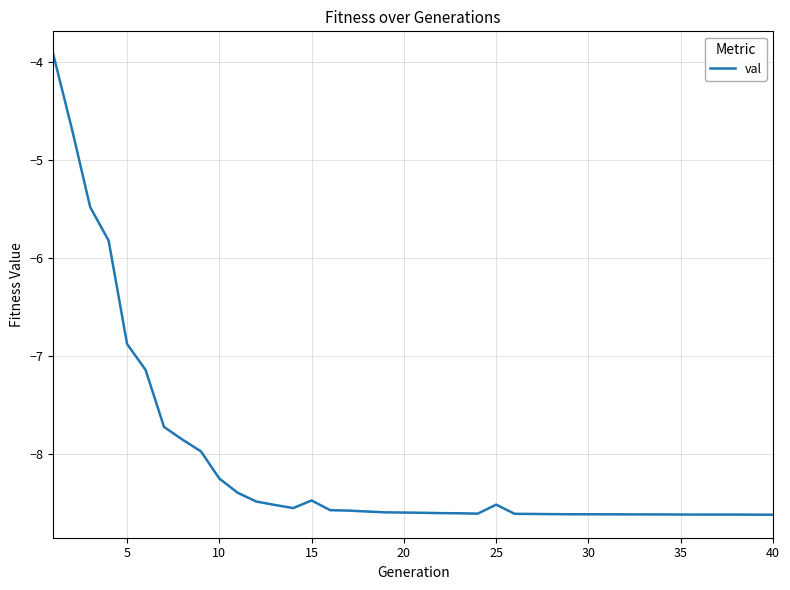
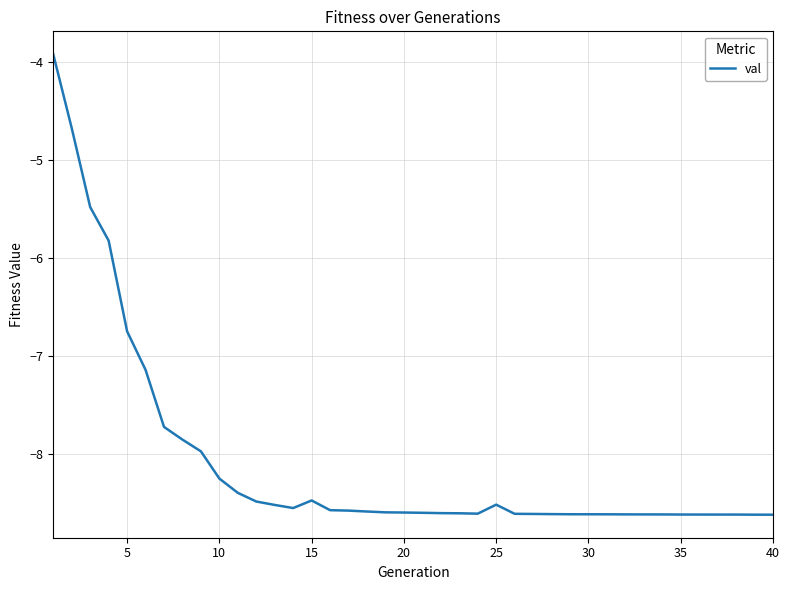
5: -6.9 -> -6.8
